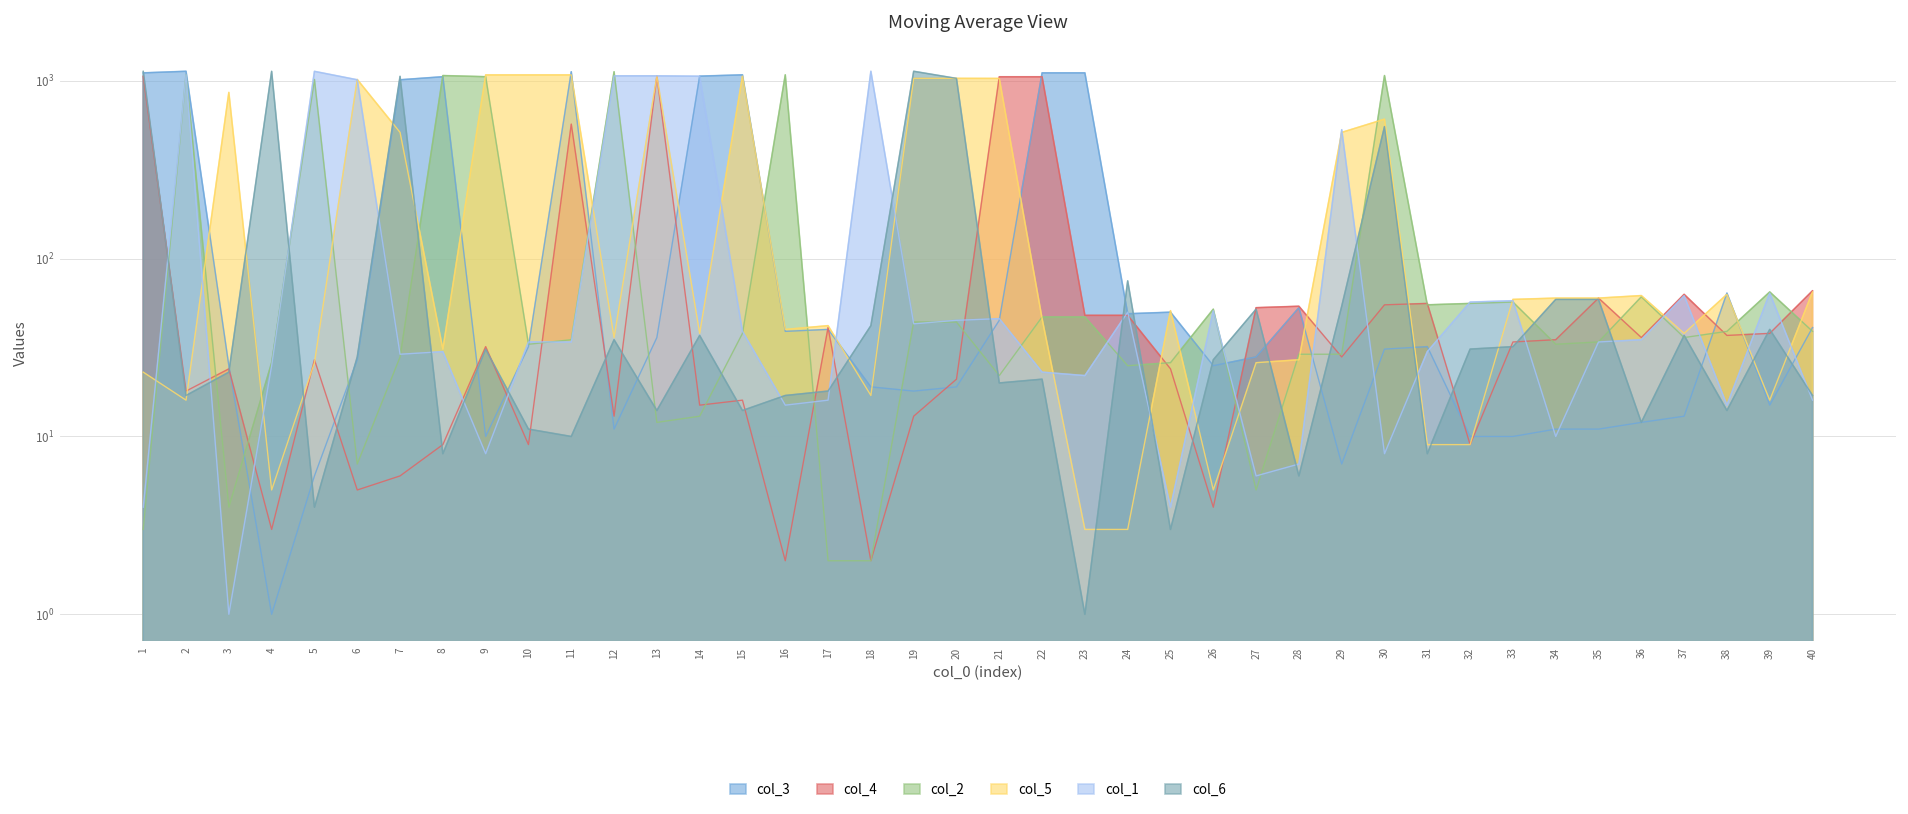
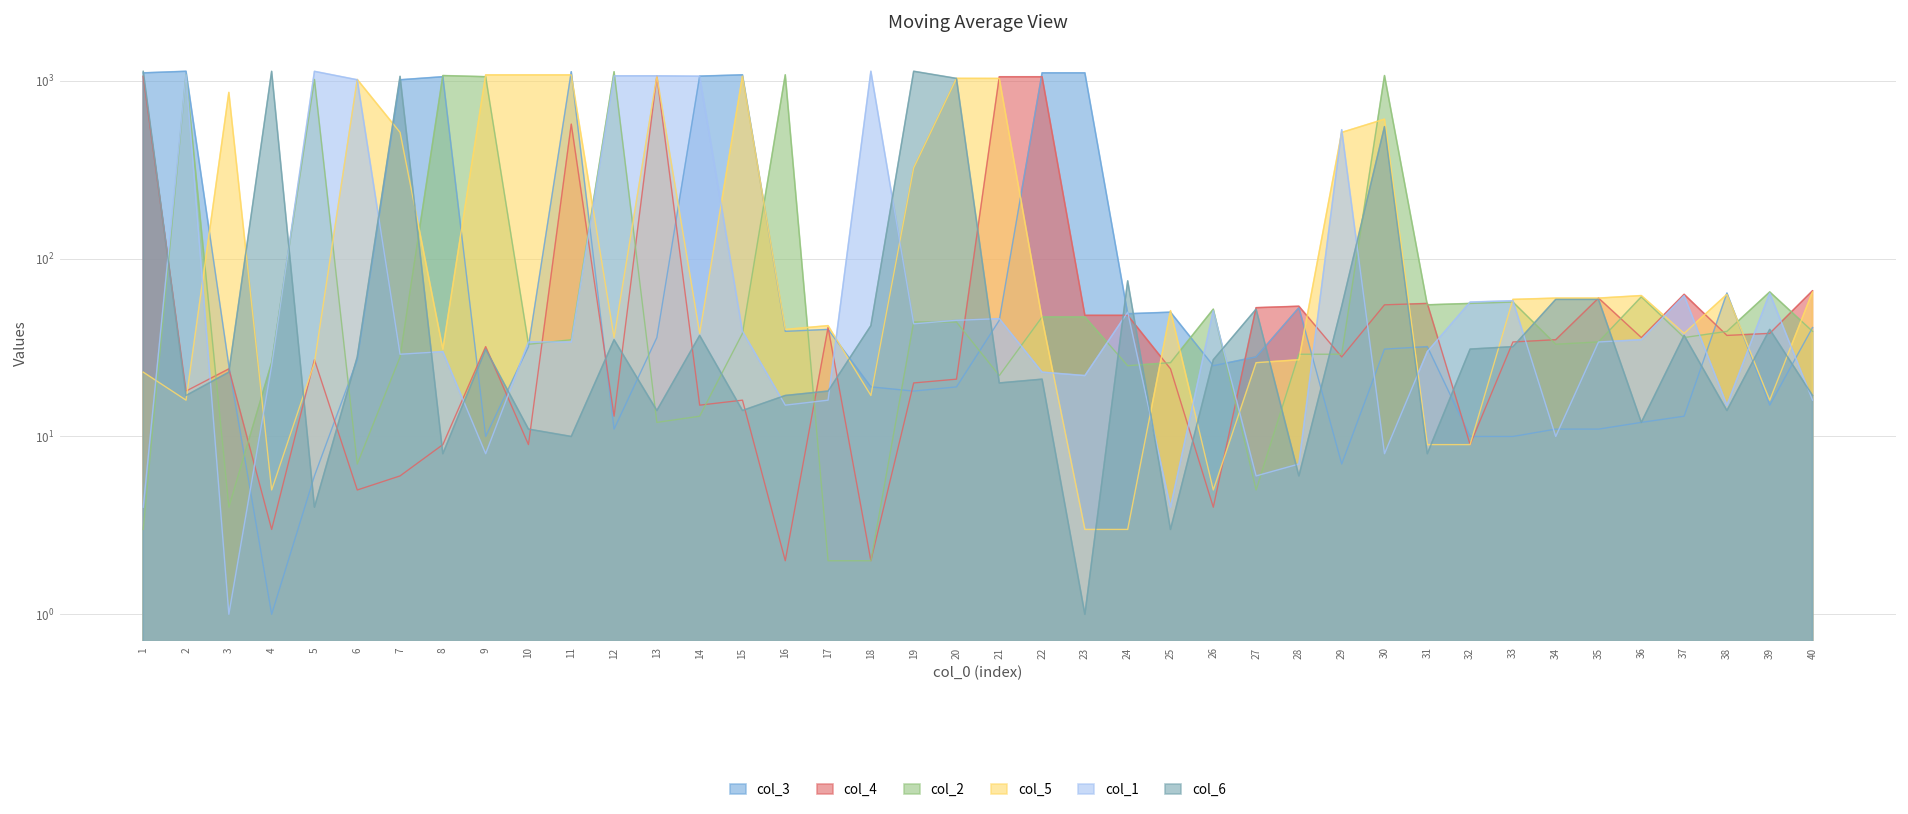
col_4, 19: 13 -> 20
col_5, 19: 1000 -> 320
